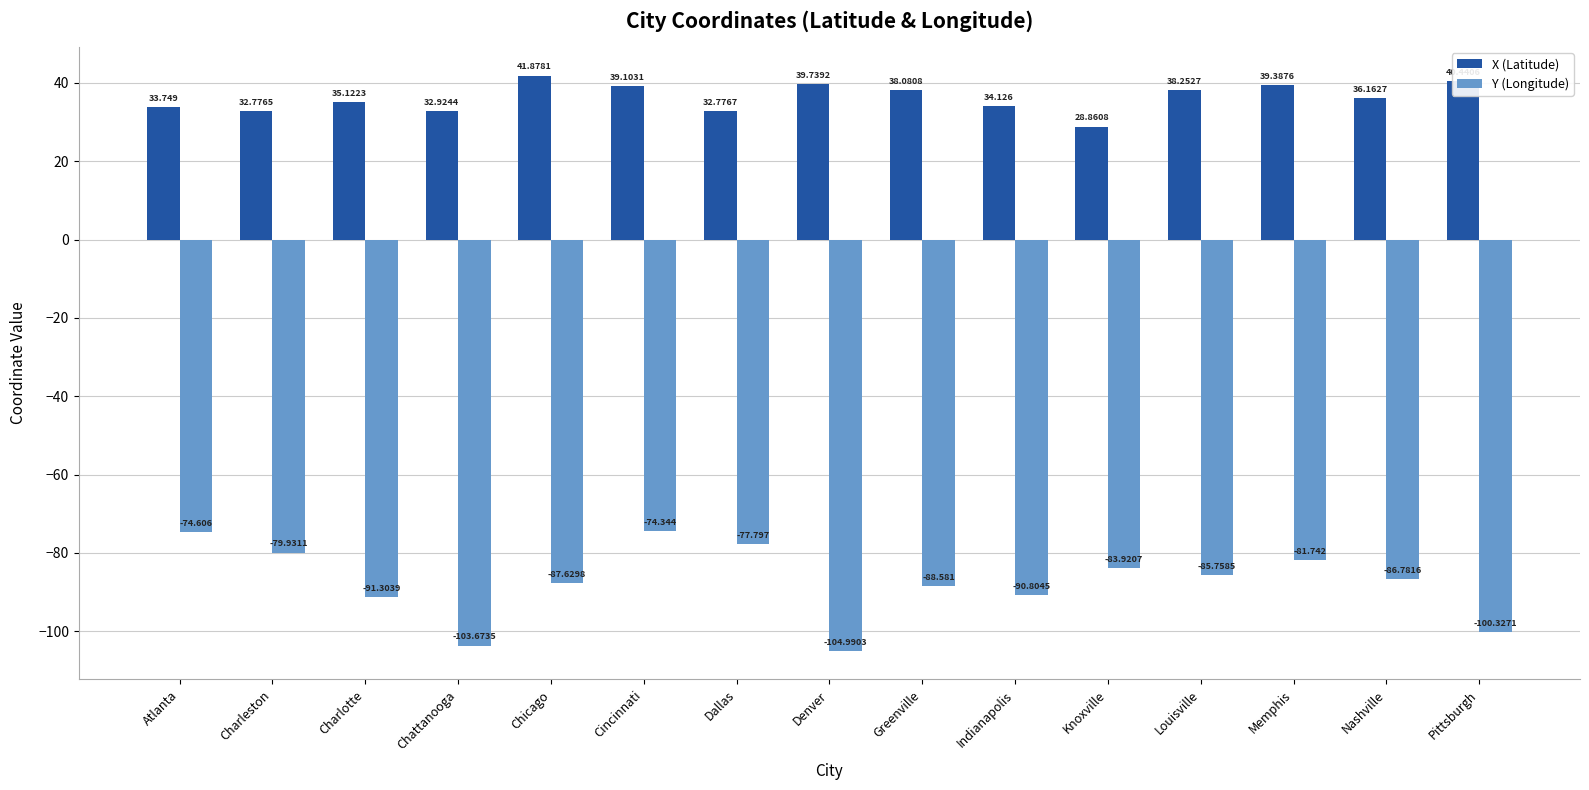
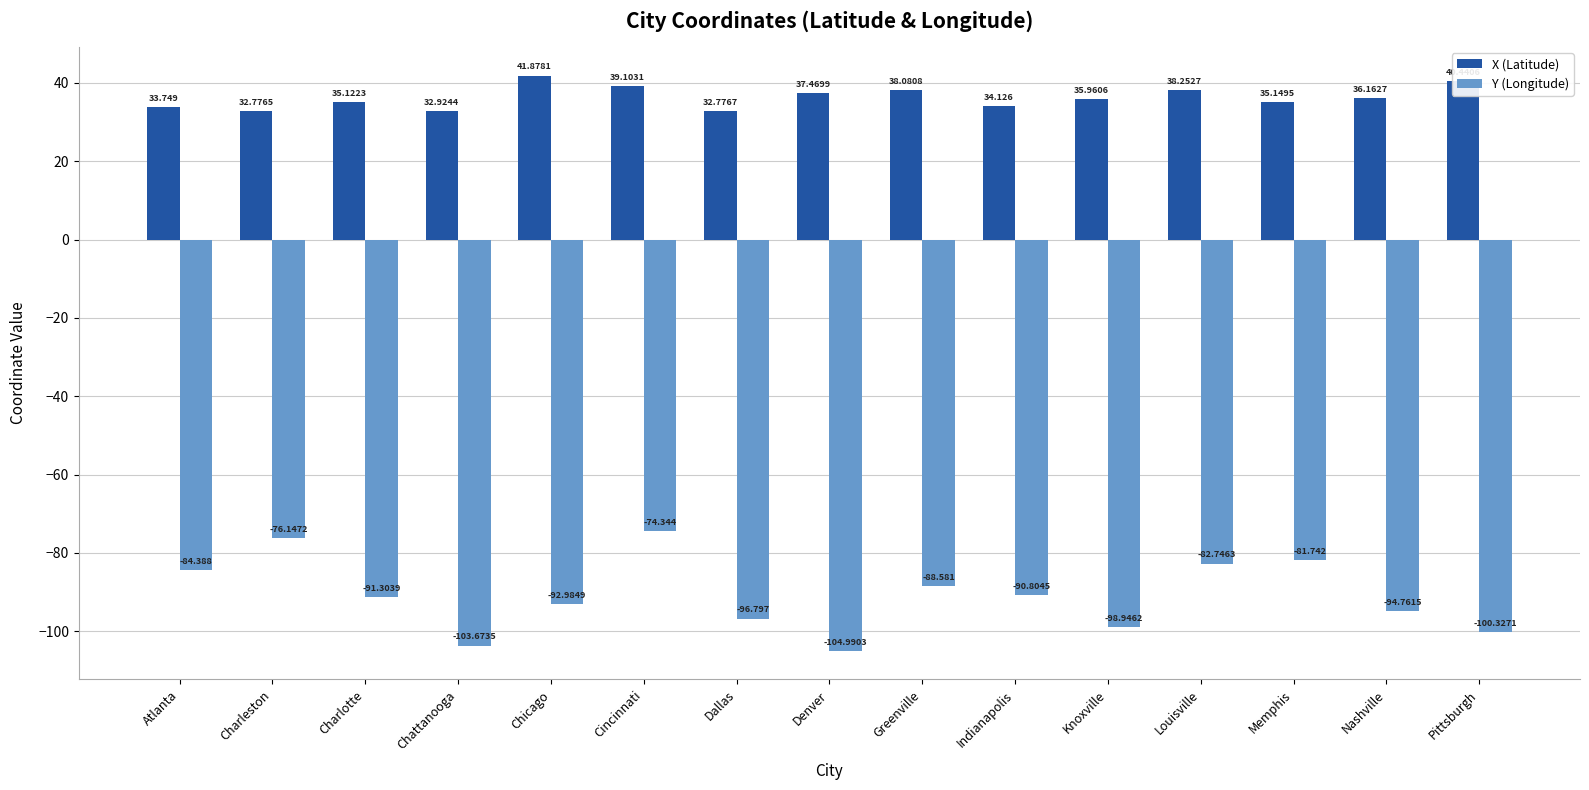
Y (Longitude), Atlanta: -74.606 -> -84.388
Y (Longitude), Charleston: -79.9311 -> -76.1472
Y (Longitude), Chicago: -87.6298 -> -92.9849
Y (Longitude), Dallas: -77.797 -> -96.797
X (Latitude), Denver: 39.7392 -> 37.4699
X (Latitude), Knoxville: 28.8608 -> 35.9606
Y (Longitude), Knoxville: -83.9207 -> -98.9462
Y (Longitude), Louisville: -85.7585 -> -82.7463
X (Latitude), Memphis: 39.3876 -> 35.1495
Y (Longitude), Nashville: -86.7816 -> -94.7615
